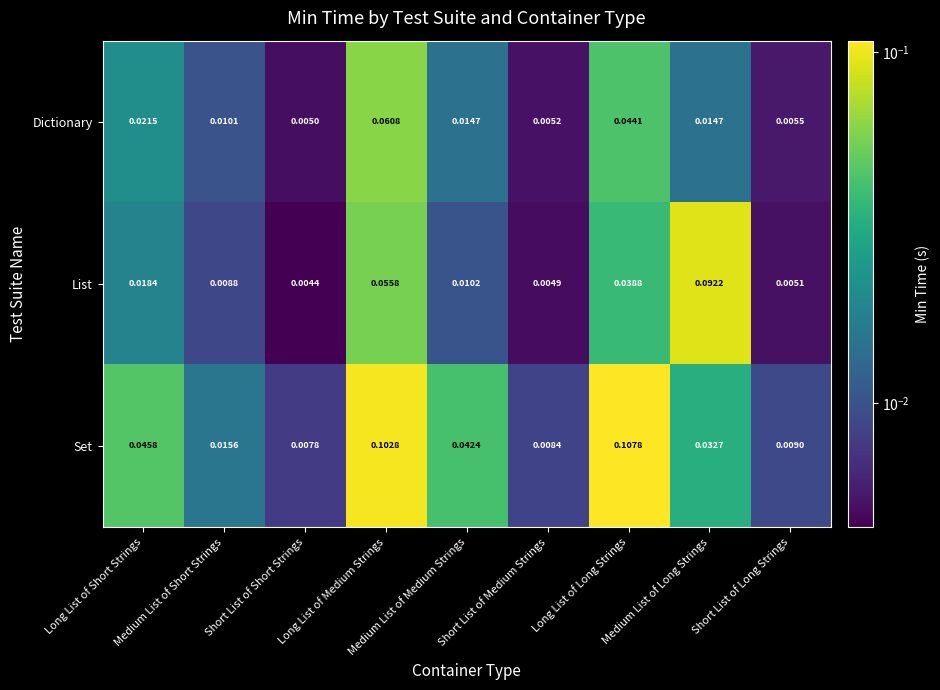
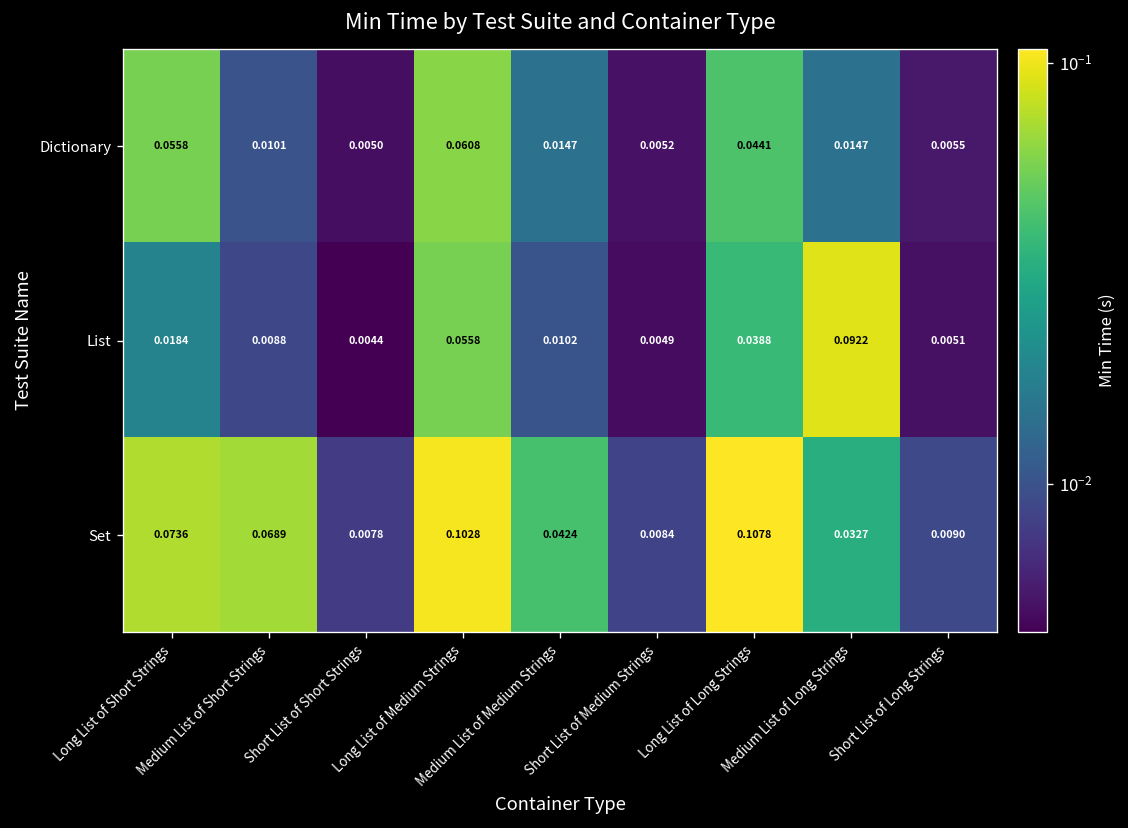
Dictionary, Long List of Short Strings: 0.0215 -> 0.0558
Set, Long List of Short Strings: 0.0458 -> 0.0736
Set, Medium List of Short Strings: 0.0156 -> 0.0689
